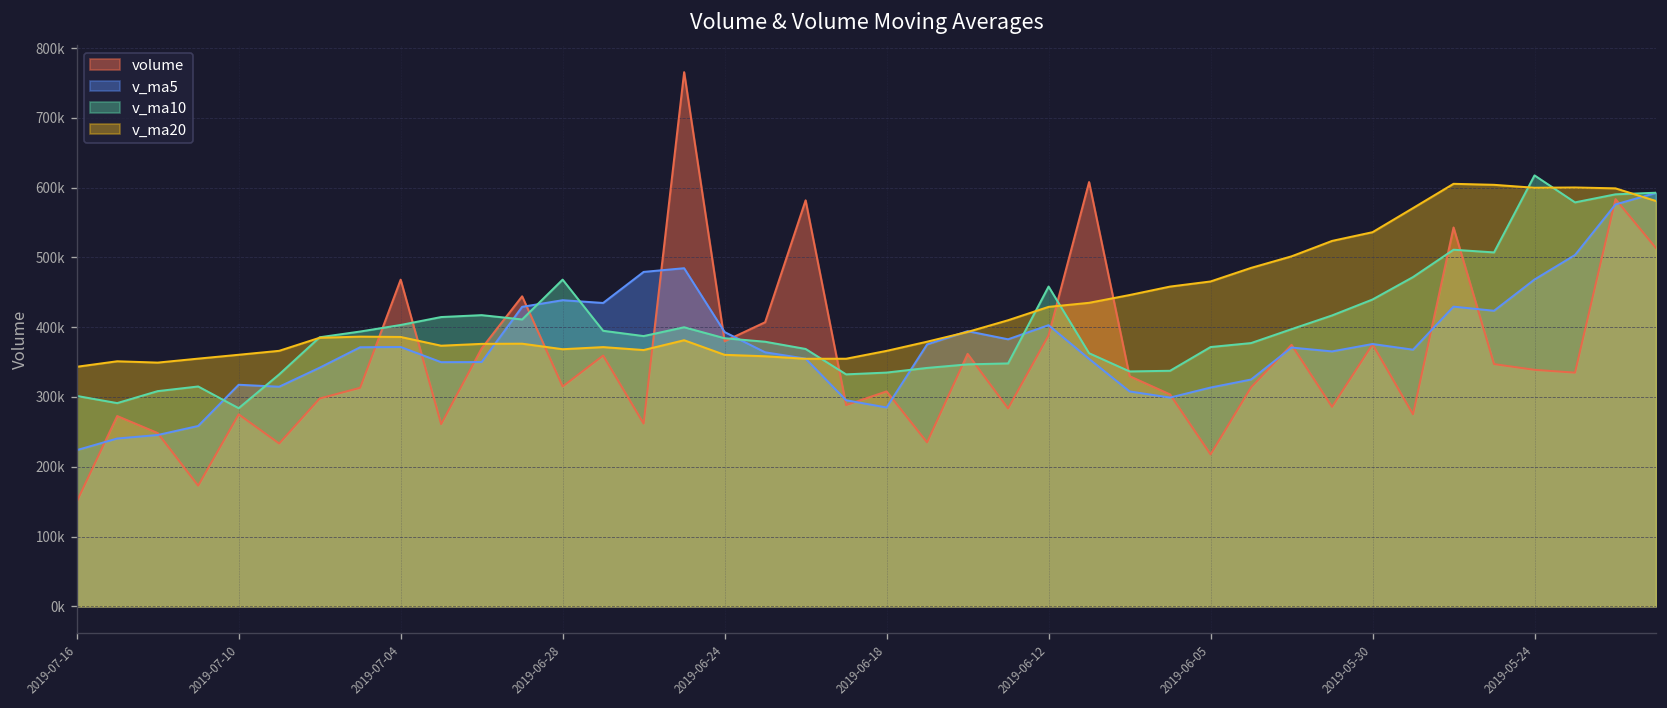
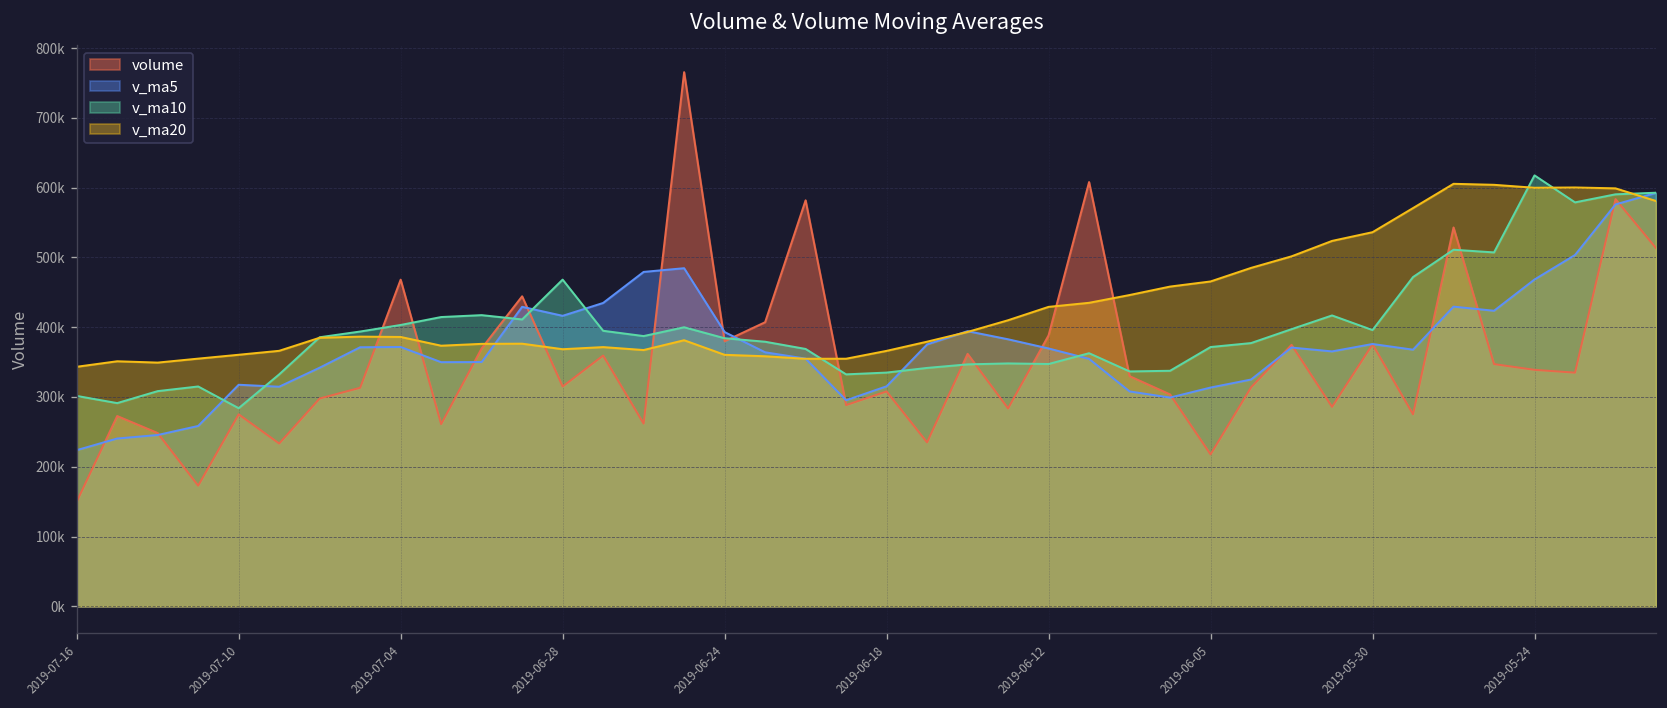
v_ma5, 2019-06-28: 440000 -> 420000
v_ma5, 2019-06-18: 280000 -> 320000
v_ma5, 2019-06-12: 400000 -> 370000
v_ma10, 2019-06-12: 460000 -> 350000
v_ma10, 2019-05-30: 440000 -> 400000
